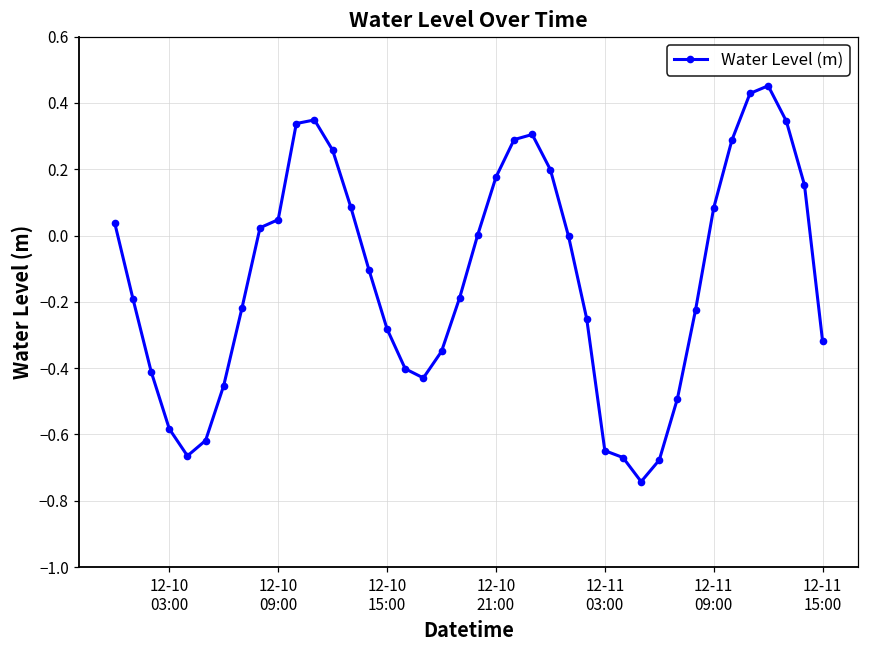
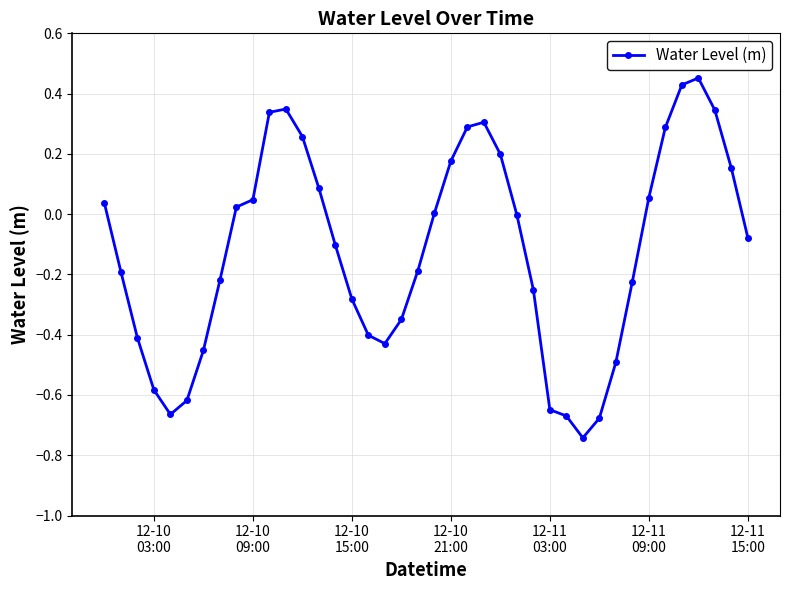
12-11 09:00: 0.08 -> 0.05
12-11 15:00: -0.32 -> -0.08
